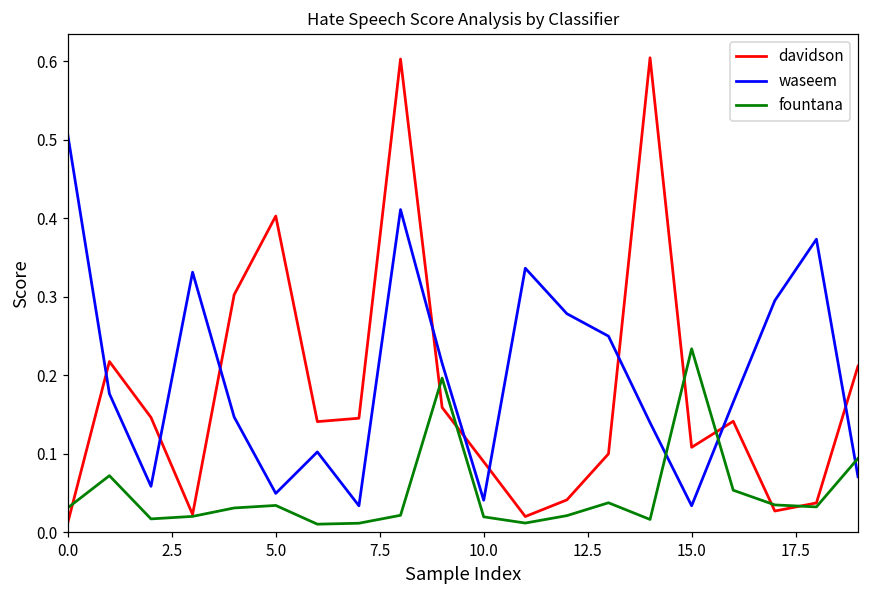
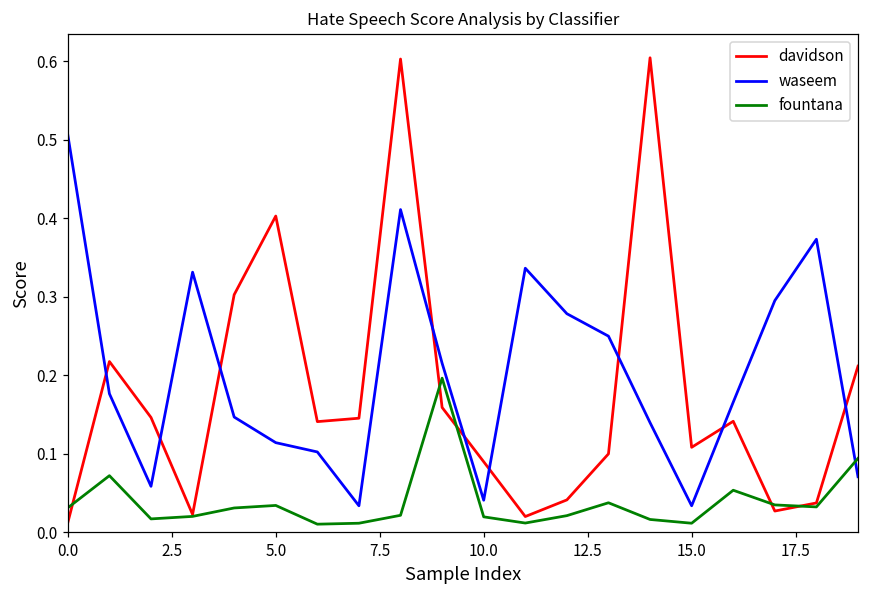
waseem, 5.0: 0.05 -> 0.11
fountana, 15.0: 0.23 -> 0.01
